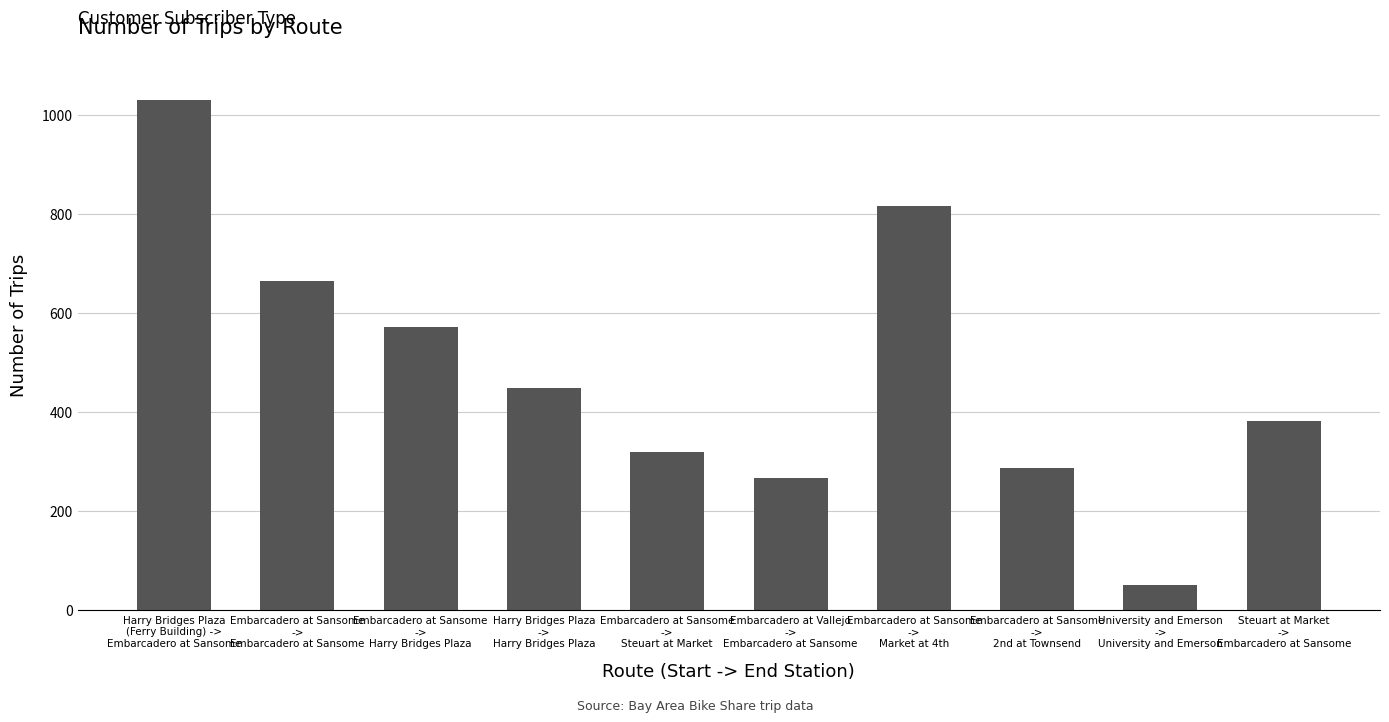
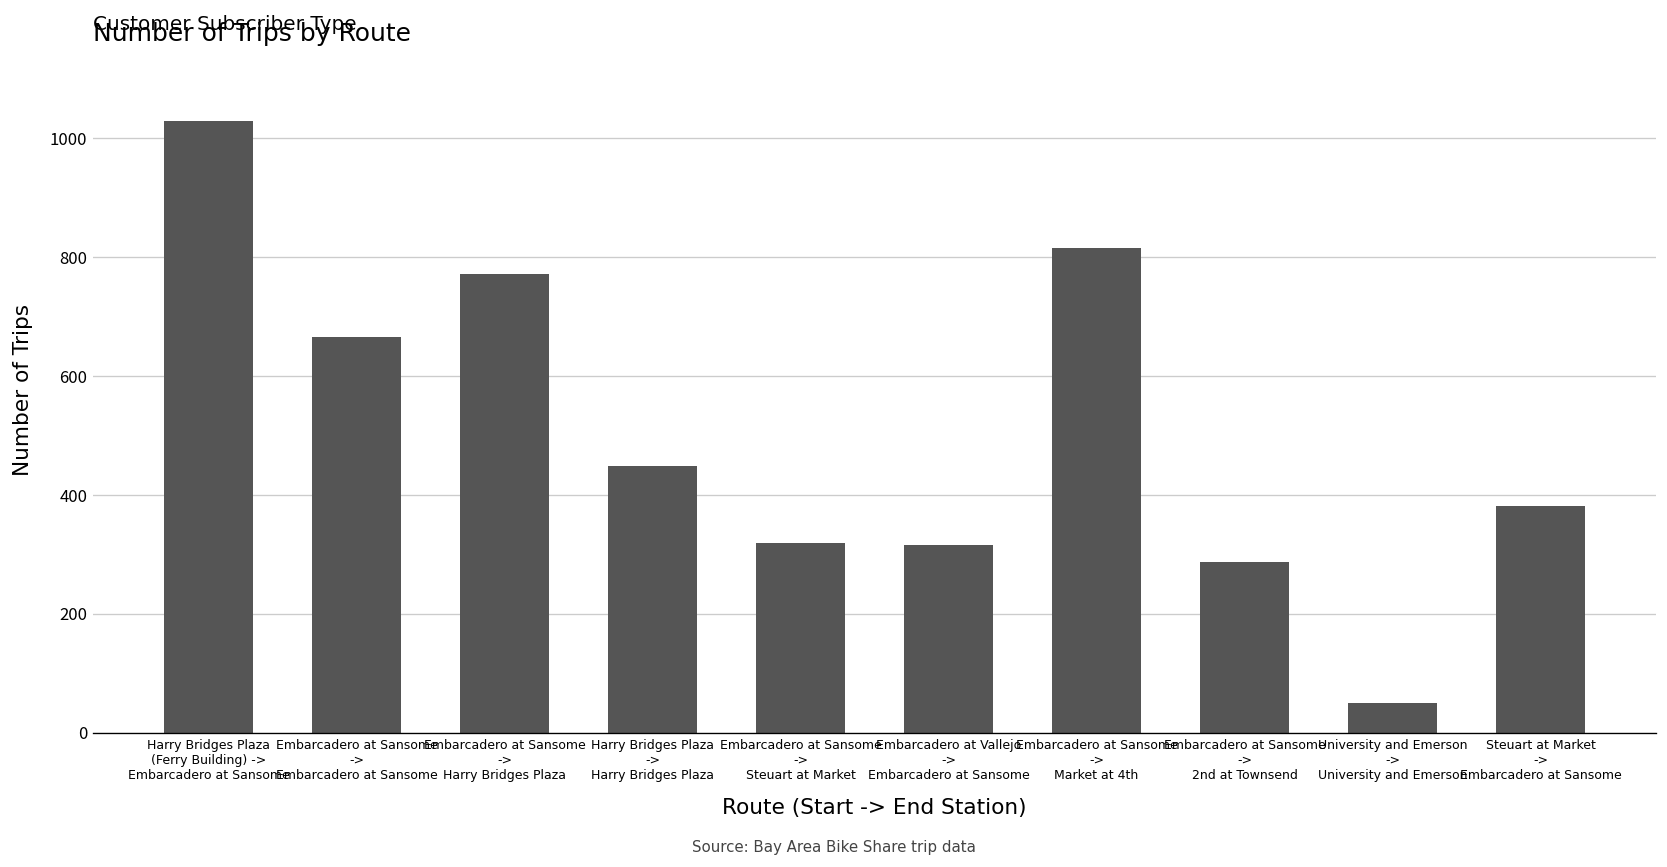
Embarcadero at Sansome -> Harry Bridges Plaza: 570 -> 770
Embarcadero at Vallejo -> Embarcadero at Sansome: 270 -> 320
